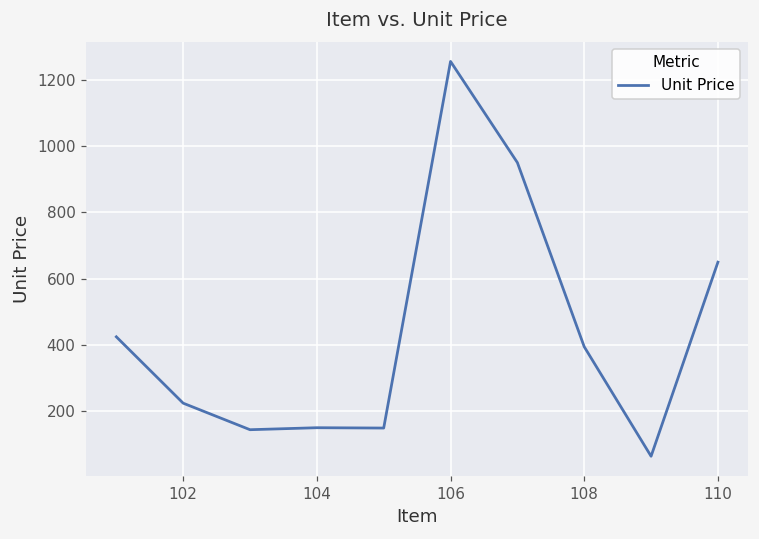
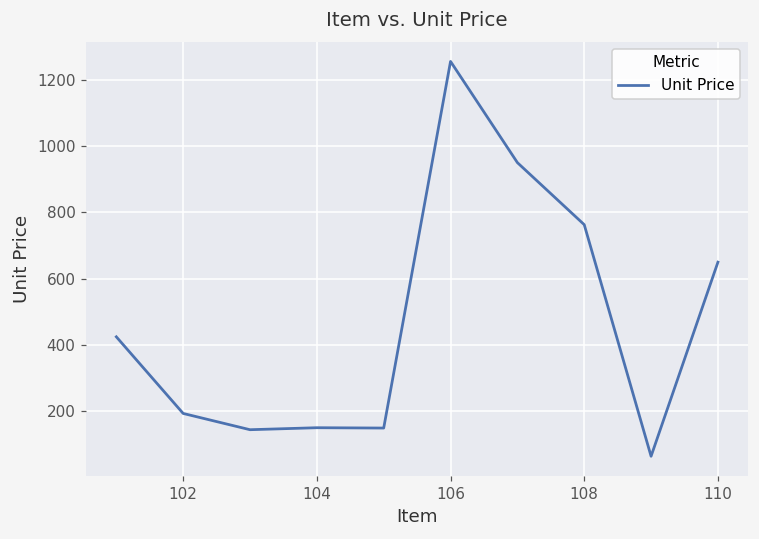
102: 230 -> 190
108: 400 -> 760
